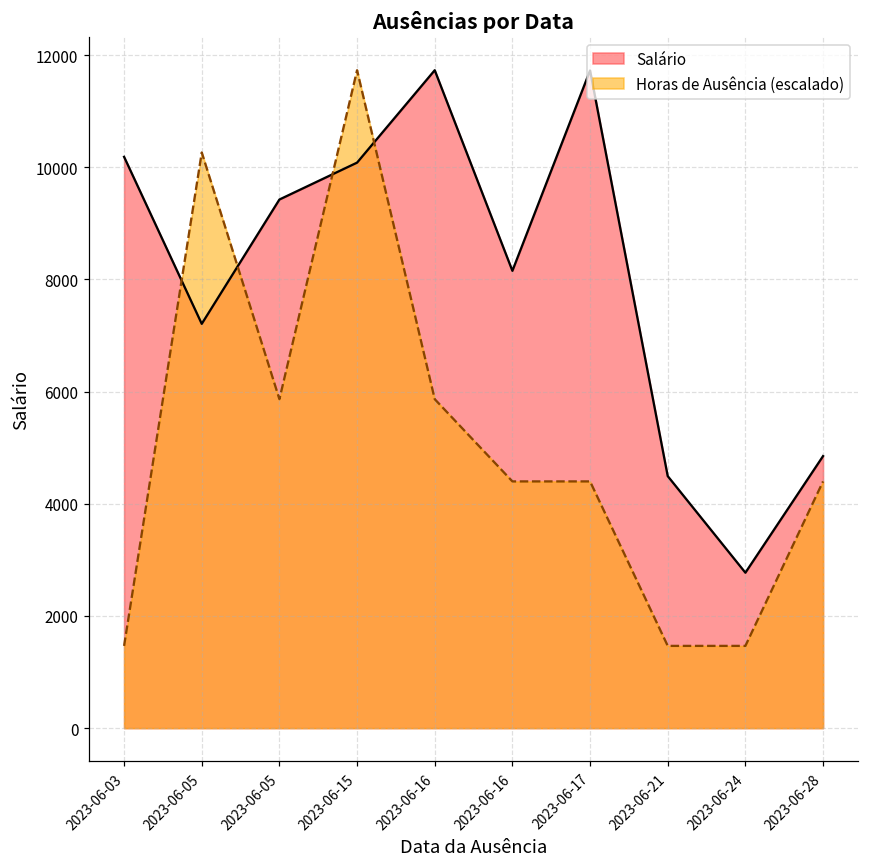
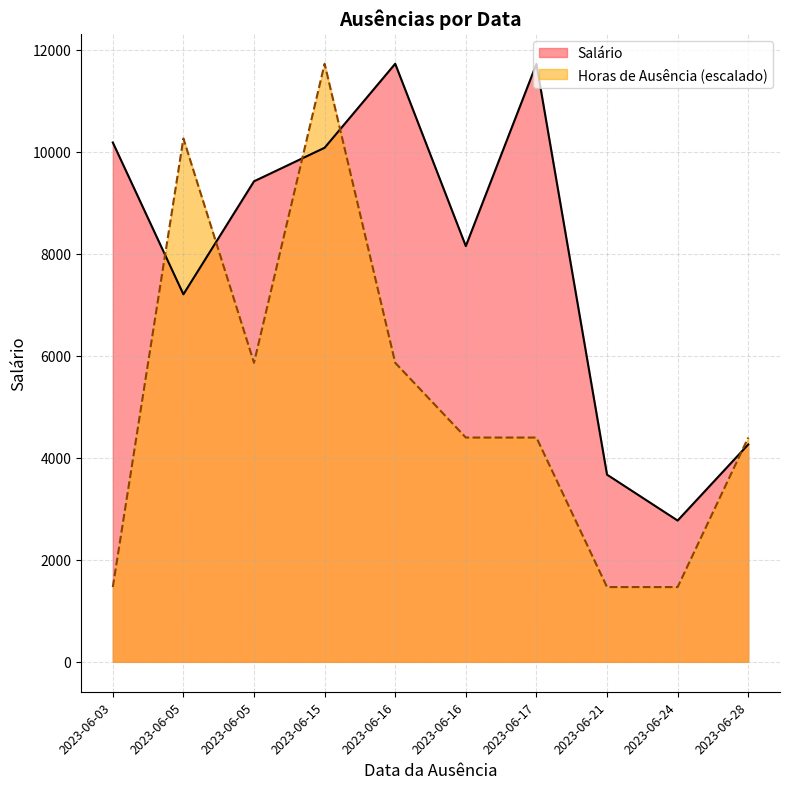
Salário, 2023-06-21: 4500 -> 3700
Salário, 2023-06-28: 4900 -> 4300
